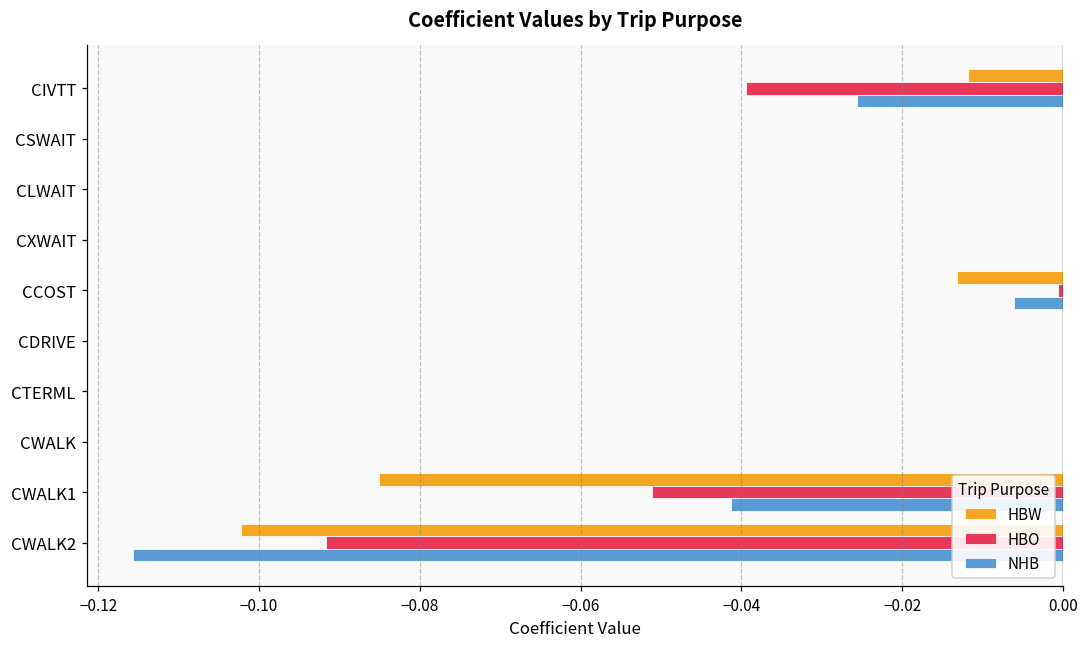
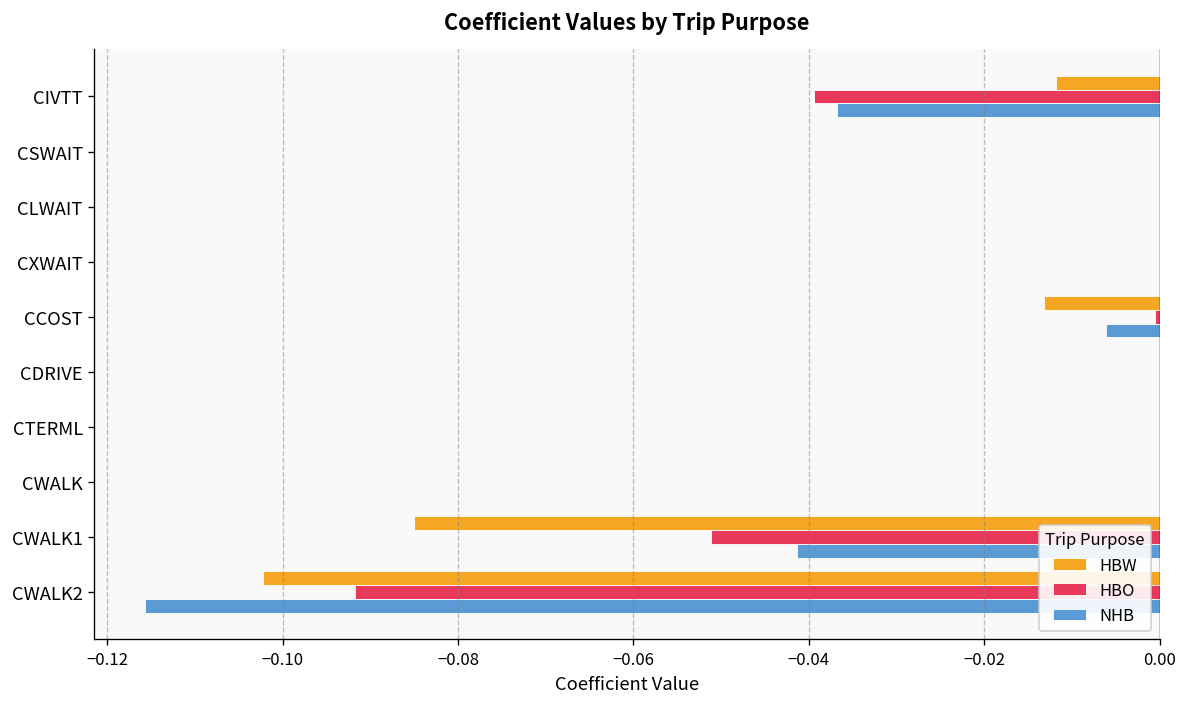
NHB, CIVTT: -0.026 -> -0.037
